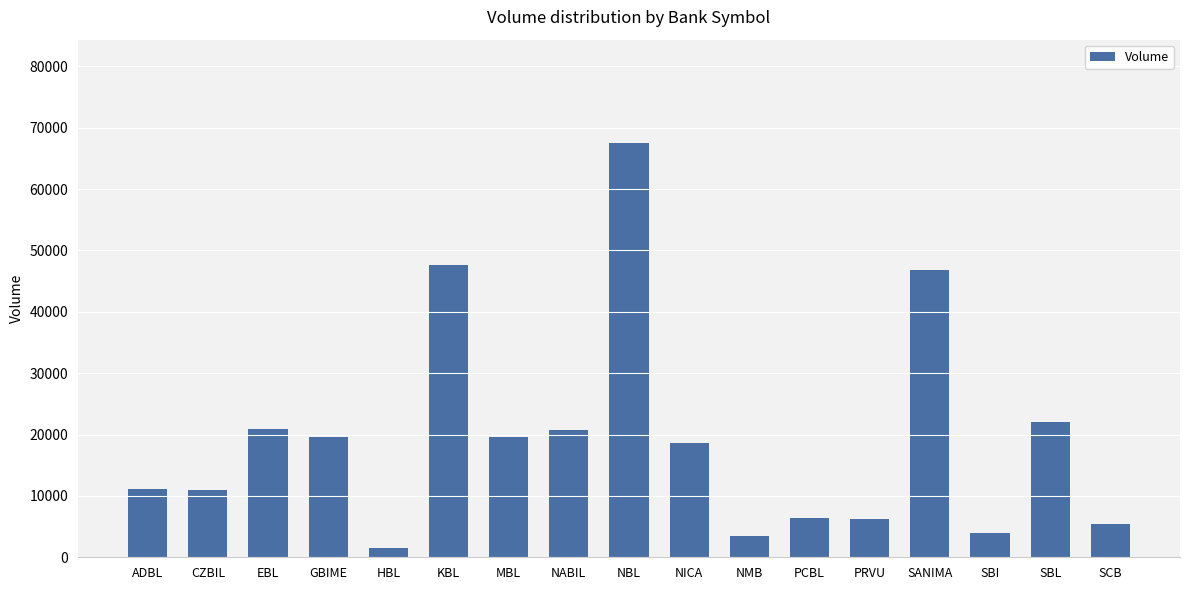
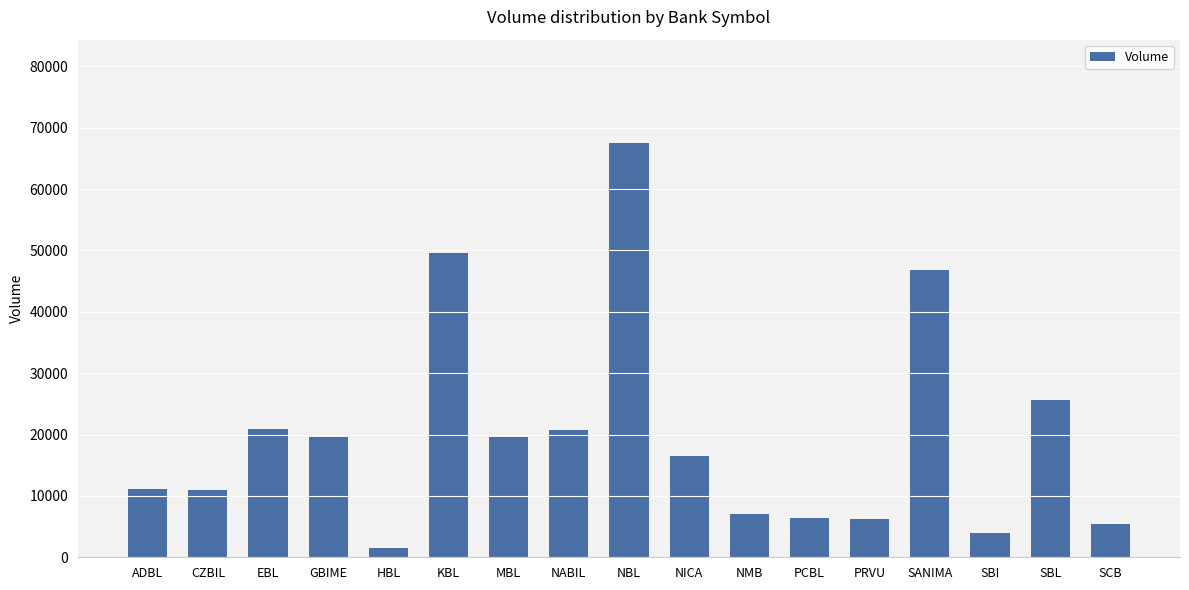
KBL: 48000 -> 50000
NICA: 19000 -> 16000
NMB: 3000 -> 7000
SBL: 22000 -> 26000
